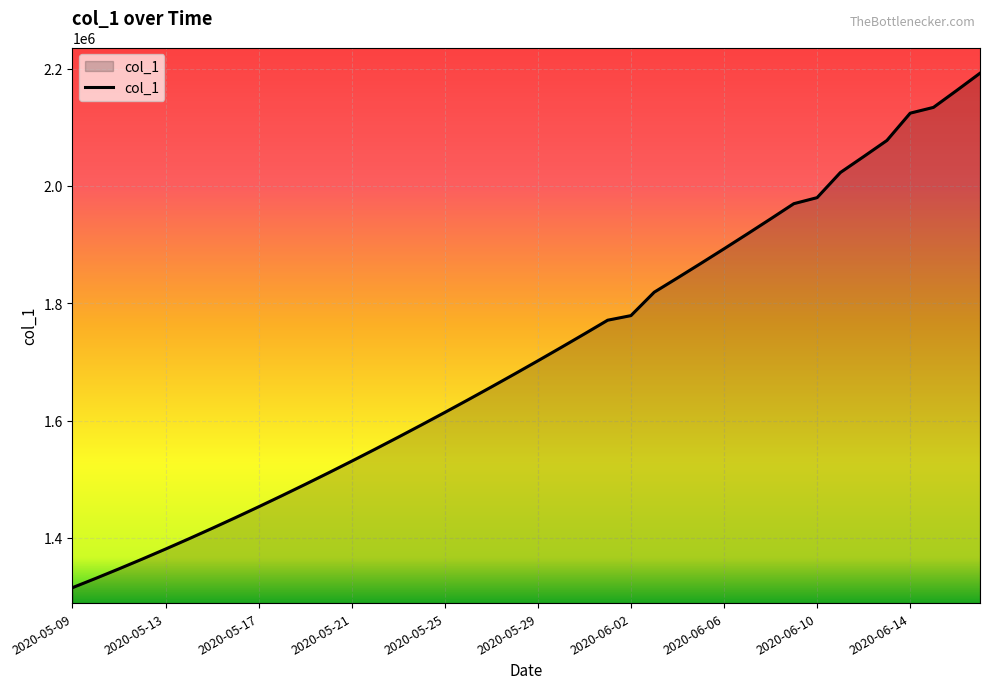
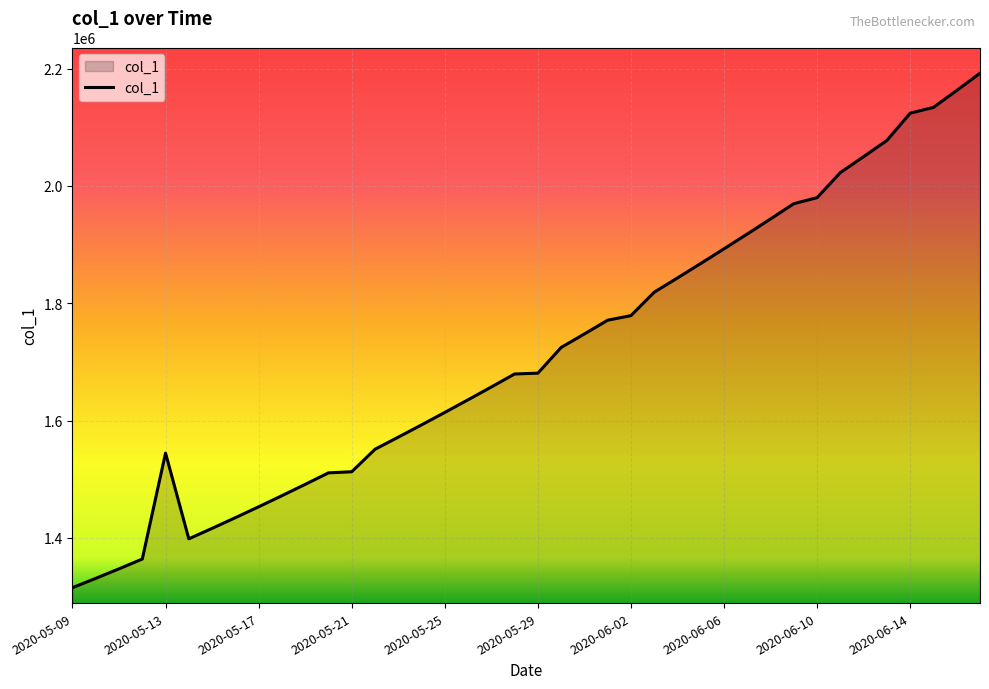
2020-05-13: 1380000 -> 1540000
2020-05-21: 1530000 -> 1510000
2020-05-29: 1700000 -> 1680000
